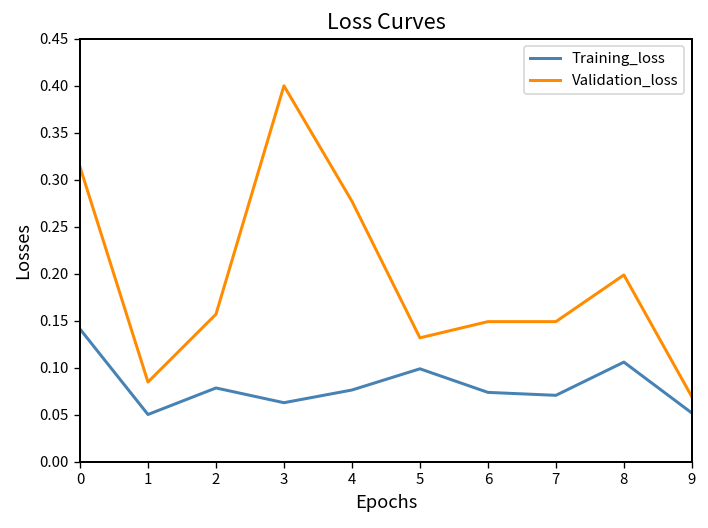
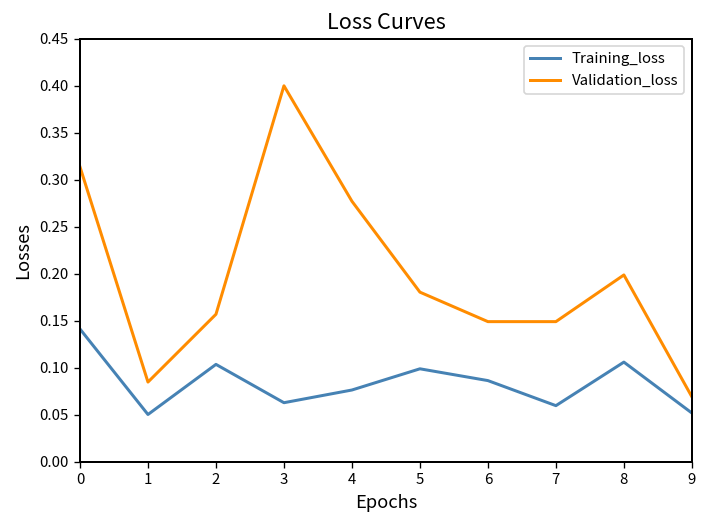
Training_loss, 2: 0.08 -> 0.10
Validation_loss, 5: 0.13 -> 0.18
Training_loss, 6: 0.07 -> 0.09
Training_loss, 7: 0.07 -> 0.06
